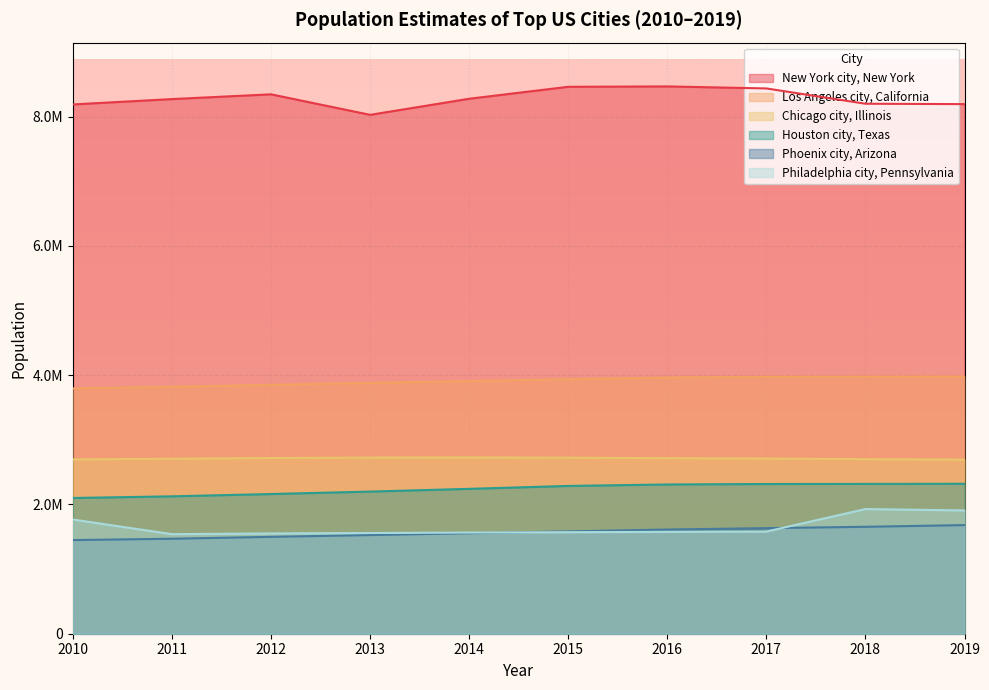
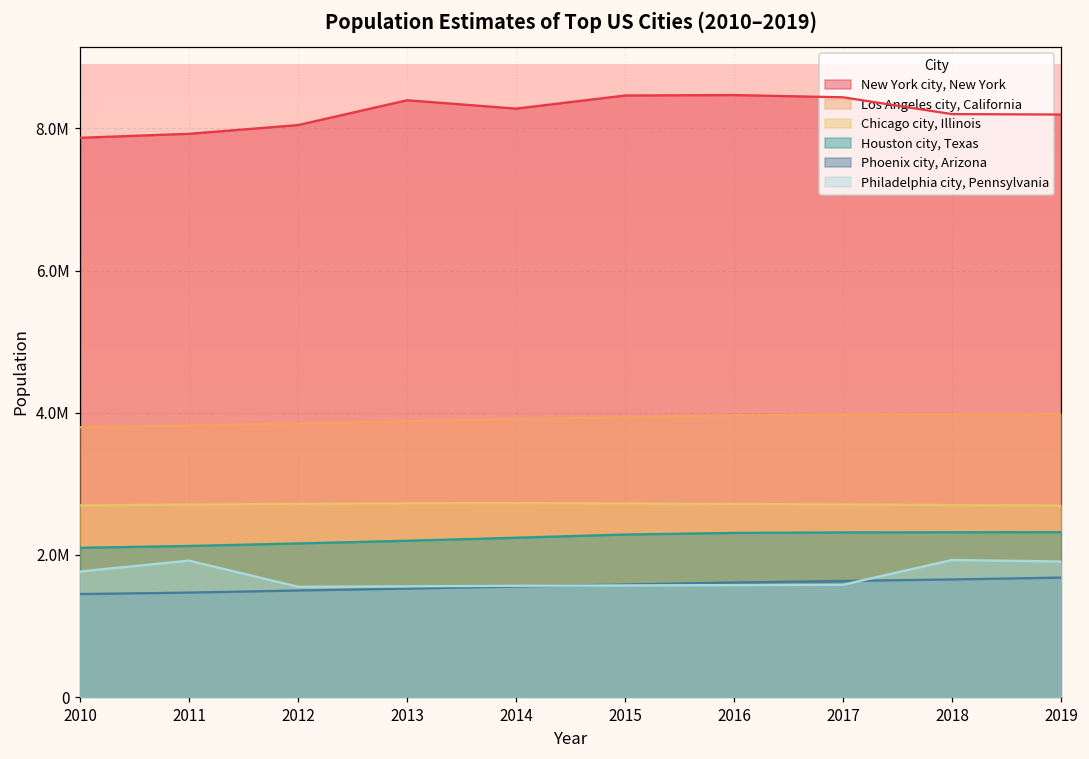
New York city, New York, 2010: 8200000 -> 7900000
New York city, New York, 2011: 8300000 -> 7900000
Philadelphia city, Pennsylvania, 2011: 1500000 -> 1900000
New York city, New York, 2012: 8300000 -> 8000000
New York city, New York, 2013: 8000000 -> 8400000
